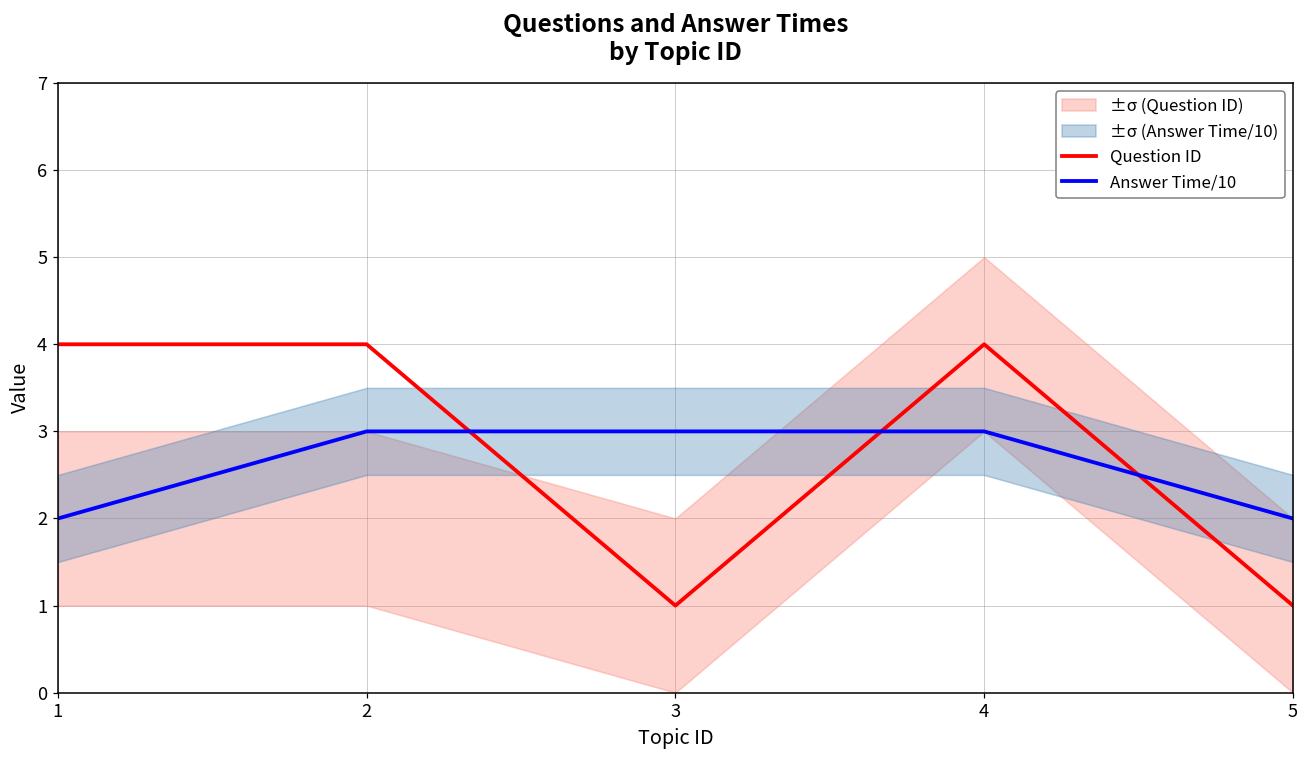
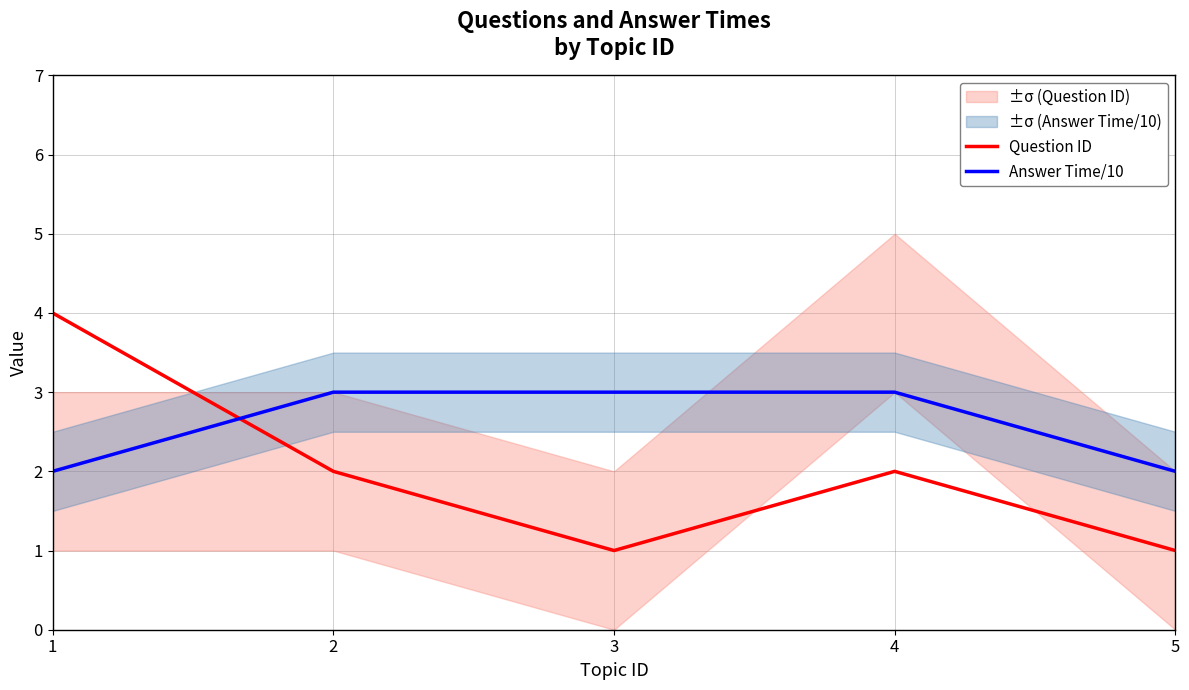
Question ID, 2: 4 -> 2
Question ID, 4: 4 -> 2
